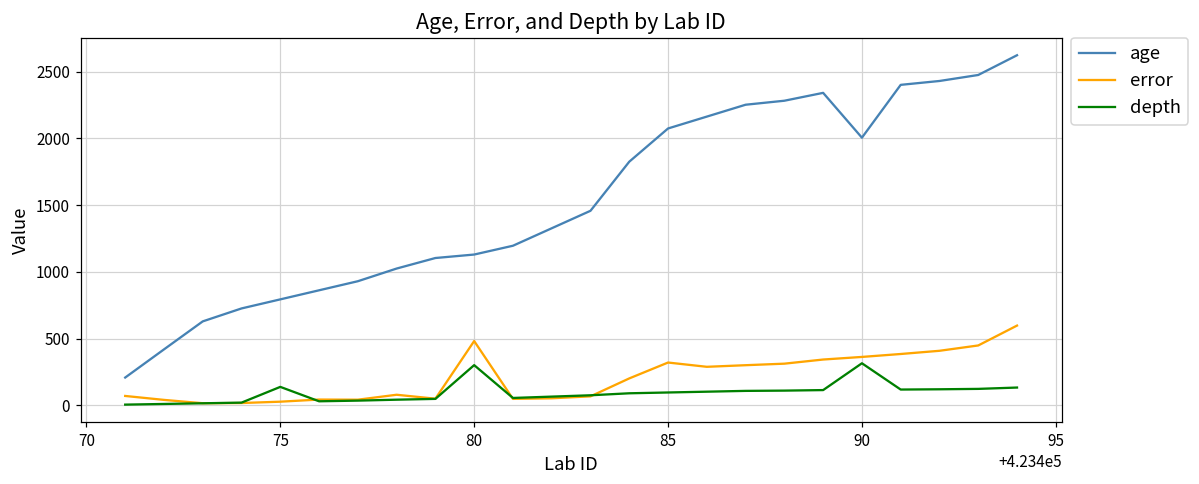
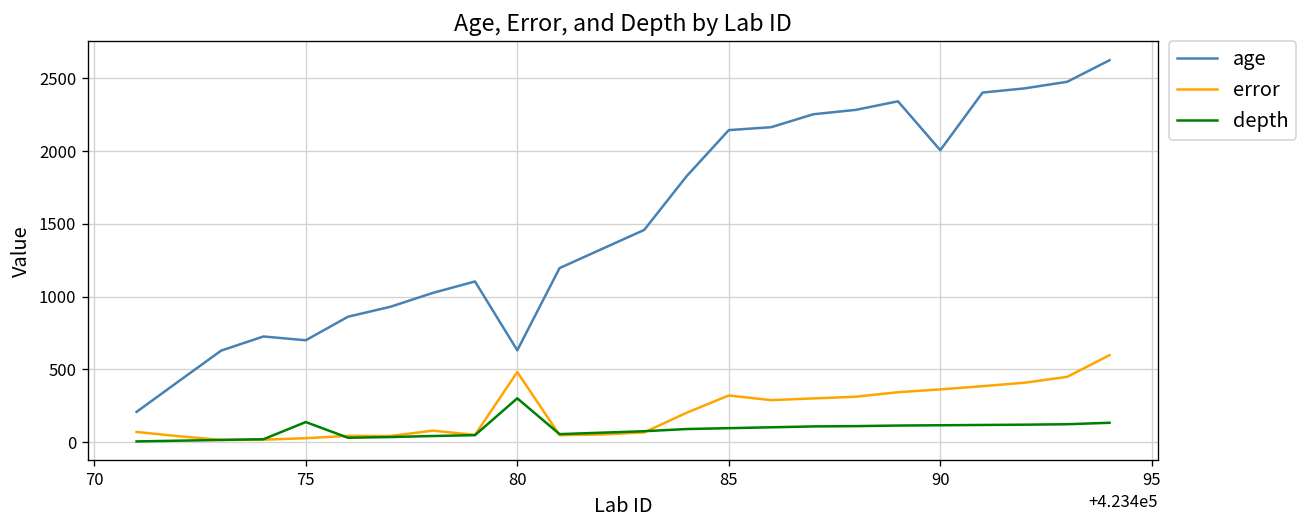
age, 75: 790 -> 700
age, 80: 1130 -> 630
age, 85: 2080 -> 2140
depth, 90: 320 -> 120
